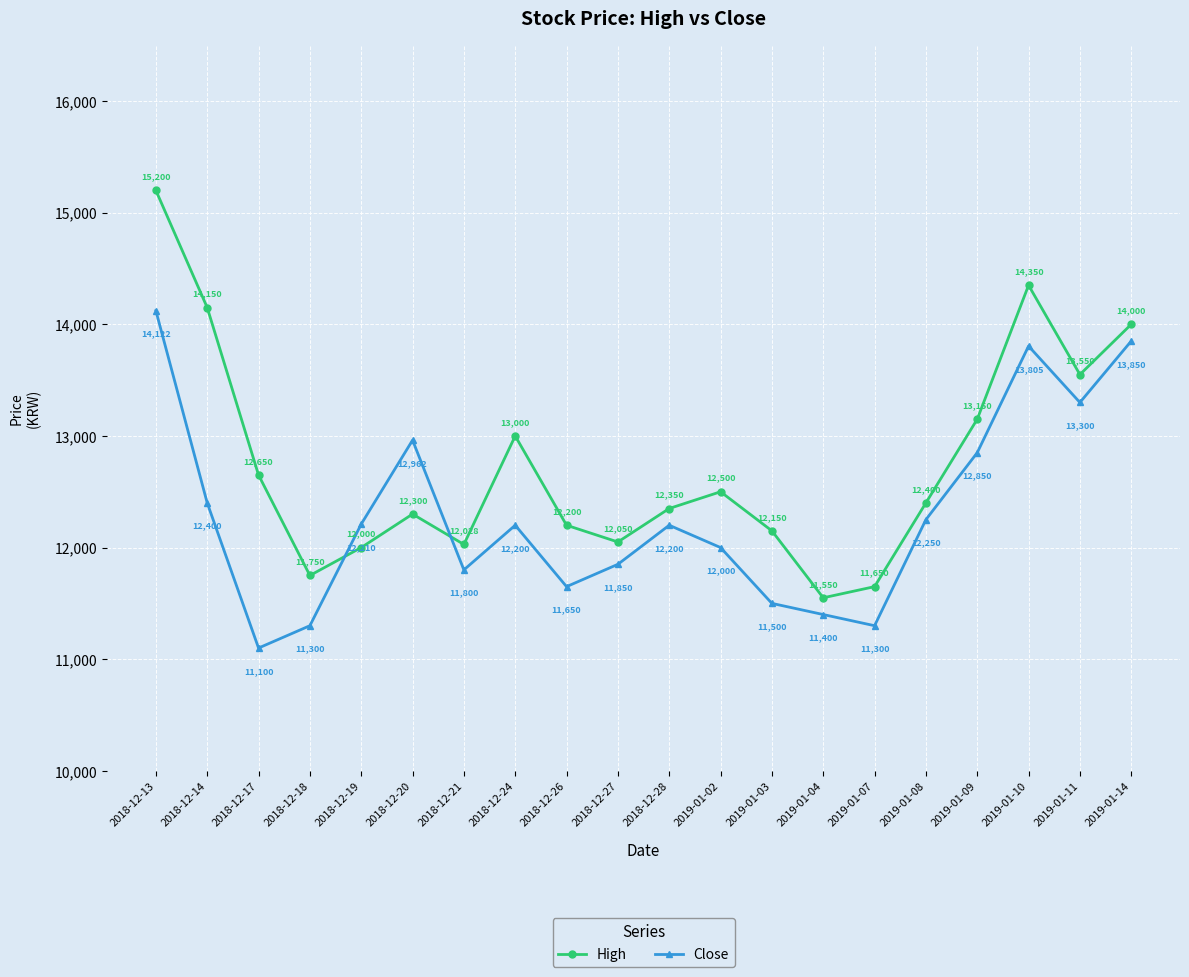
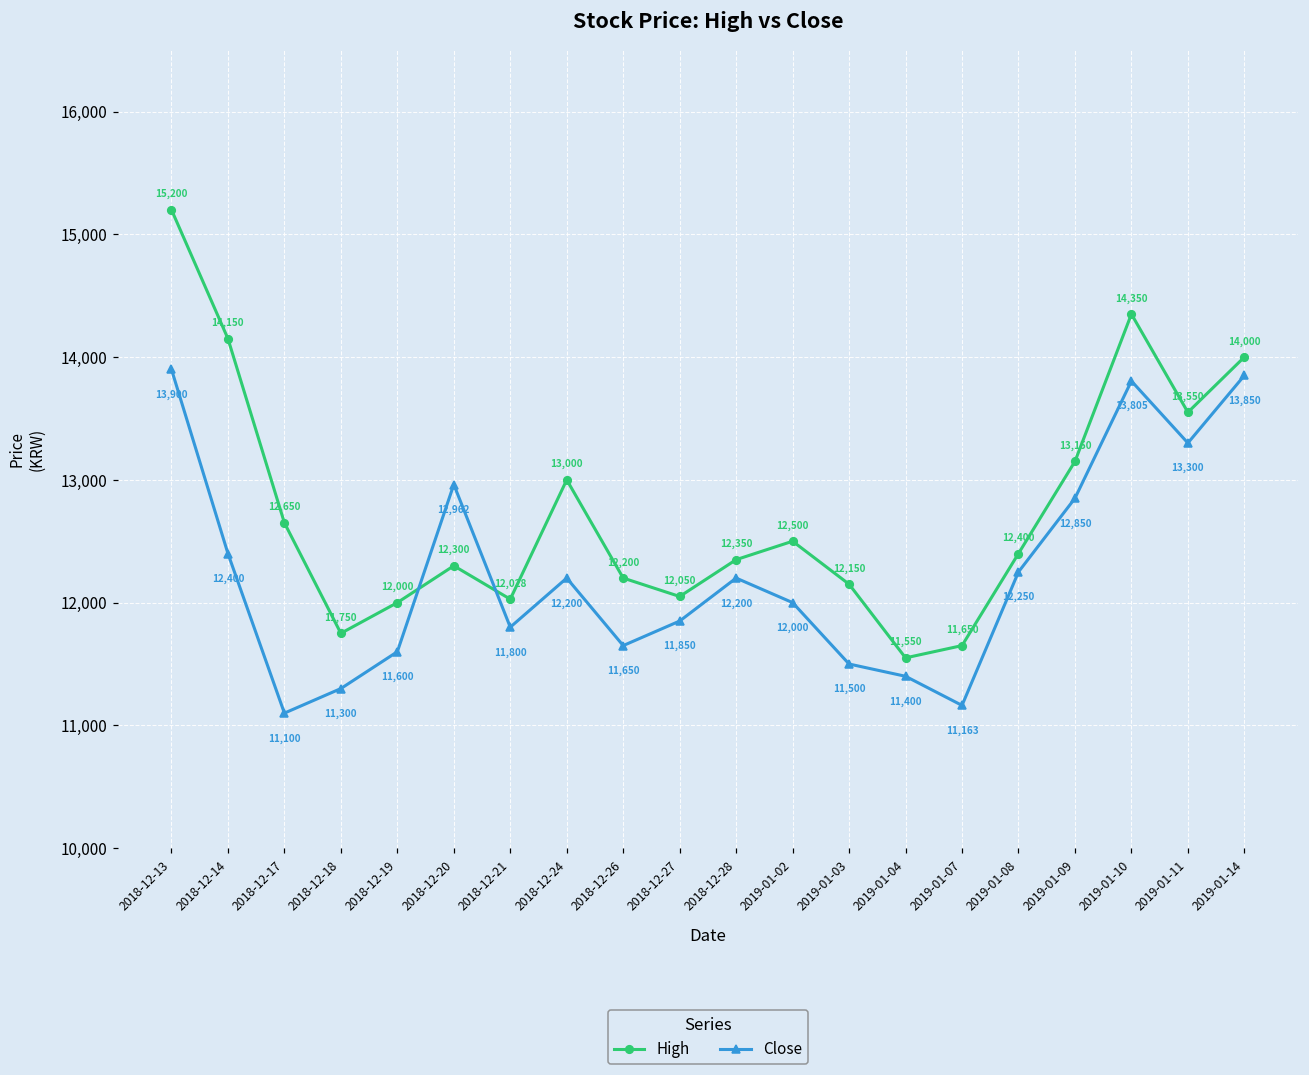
Close, 2018-12-13: 14,122 -> 13,900
Close, 2018-12-19: 12,210 -> 11,600
Close, 2019-01-07: 11,300 -> 11,163
